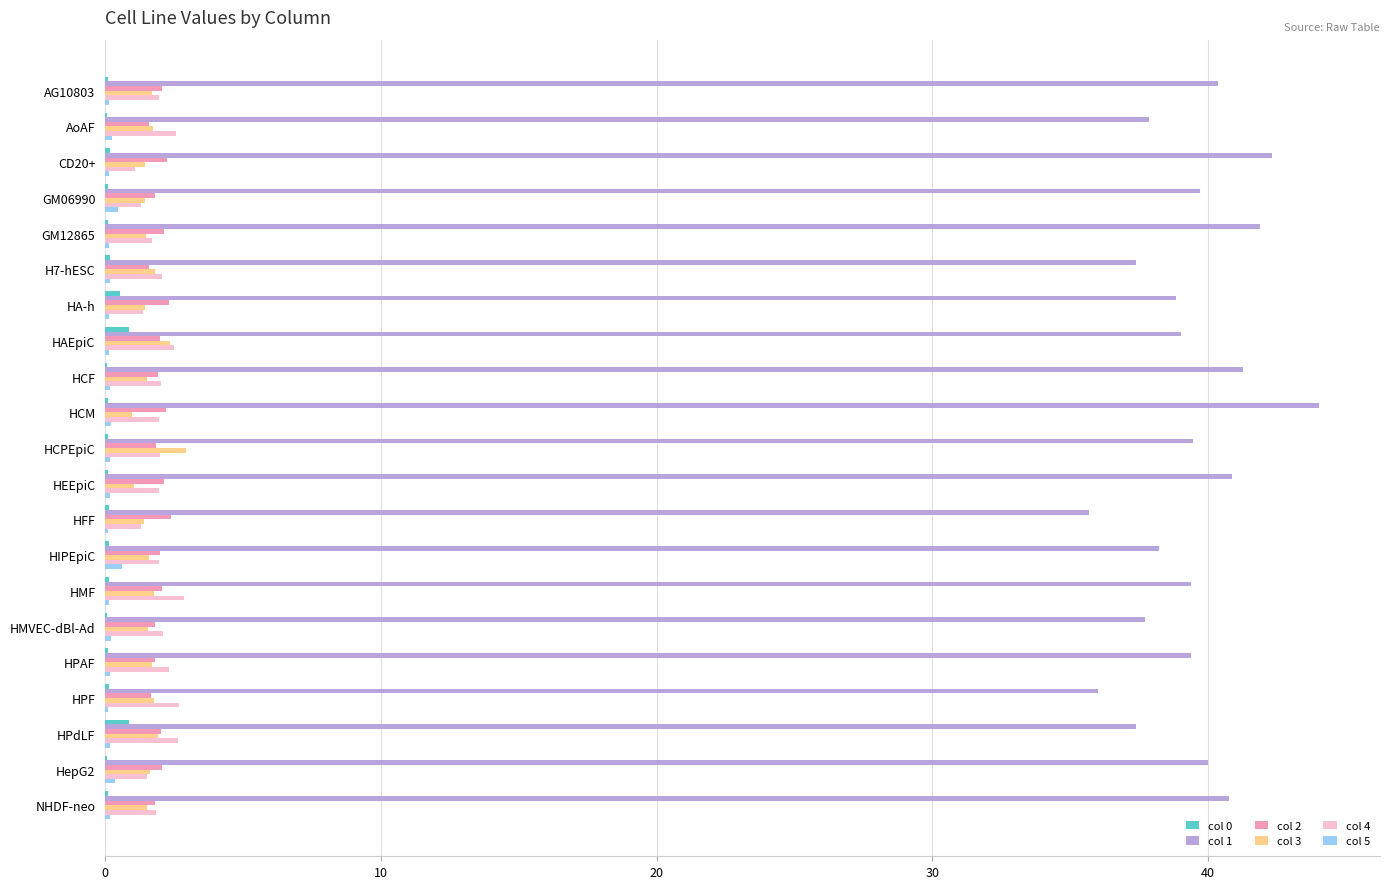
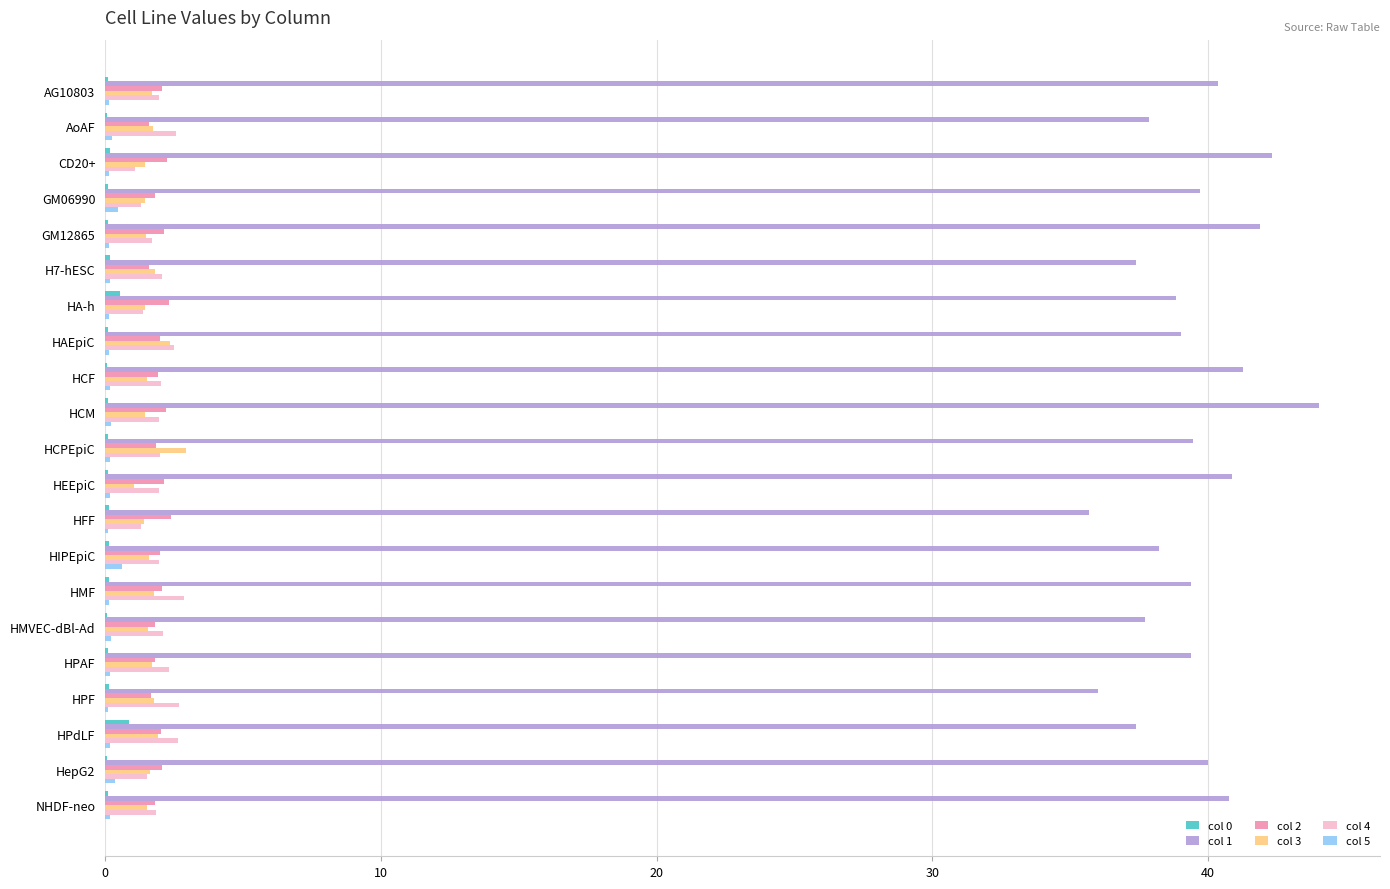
col 0, HAEpiC: 0.9 -> 0.1
col 3, HCM: 1.0 -> 1.5
